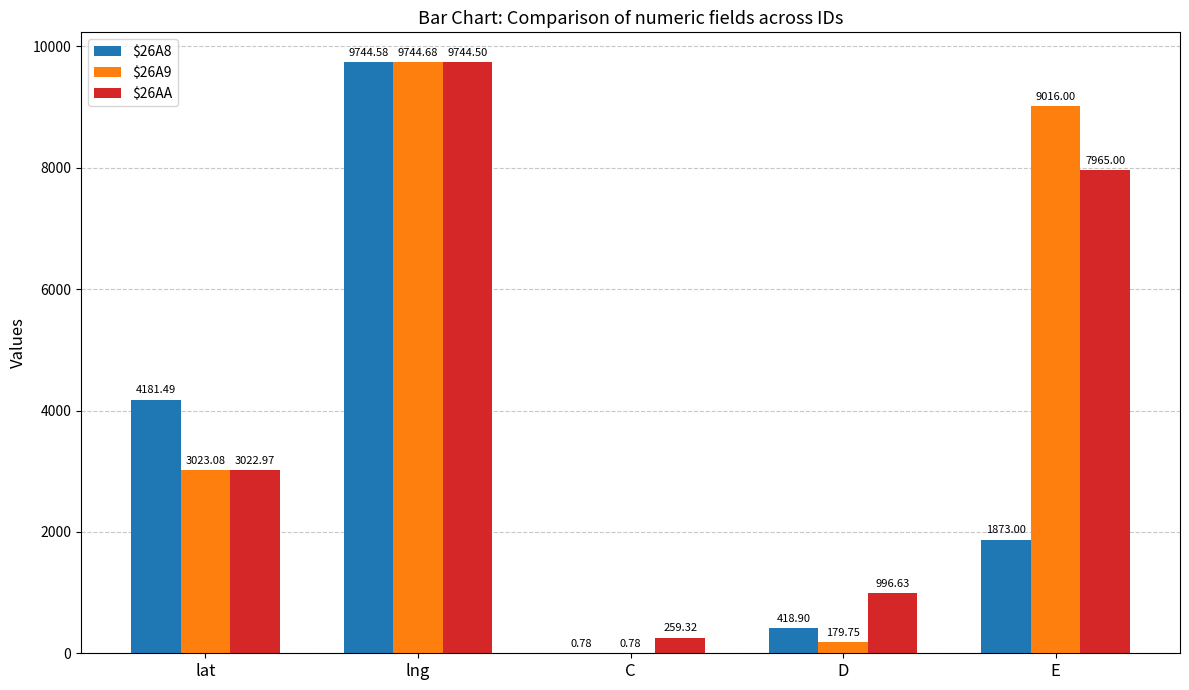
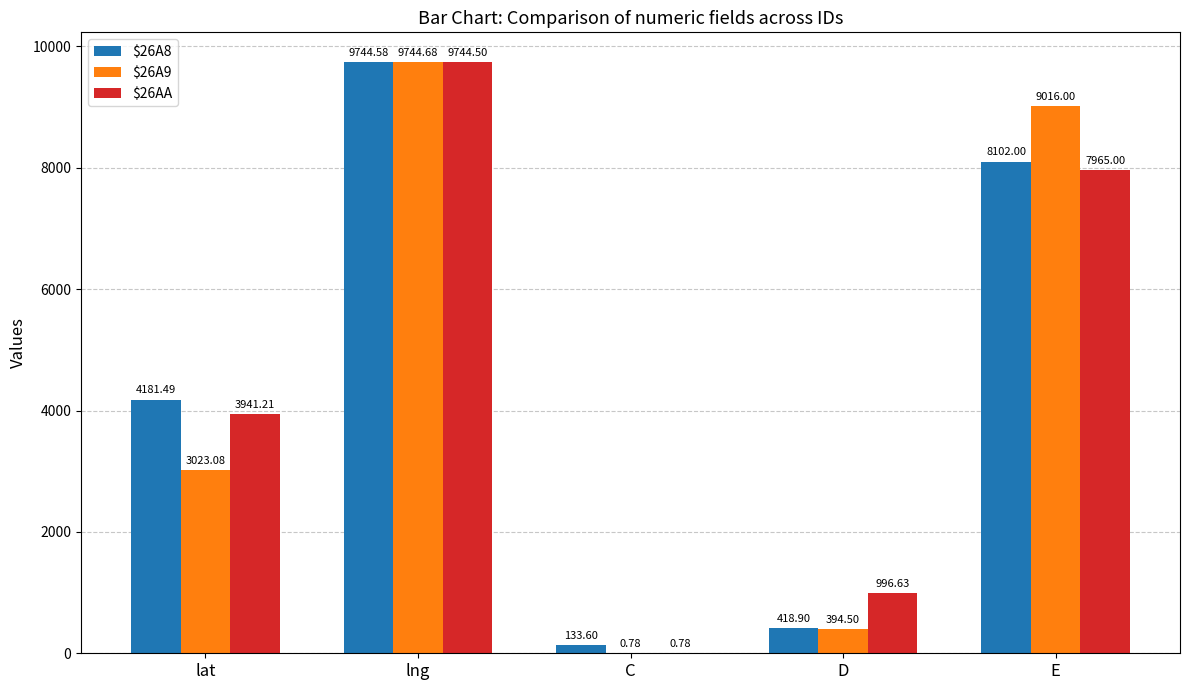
$26AA, lat: 3022.97 -> 3941.21
$26A8, C: 0.78 -> 133.60
$26AA, C: 259.32 -> 0.78
$26A9, D: 179.75 -> 394.50
$26A8, E: 1873.00 -> 8102.00
